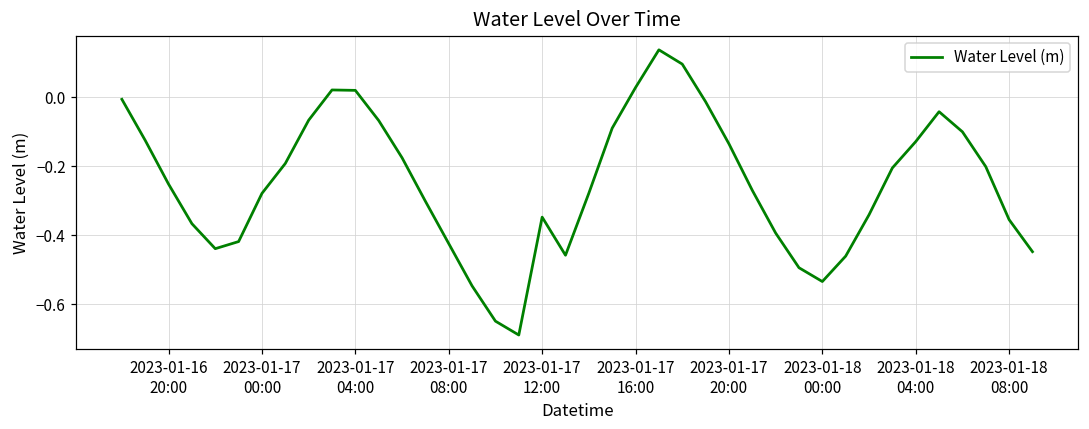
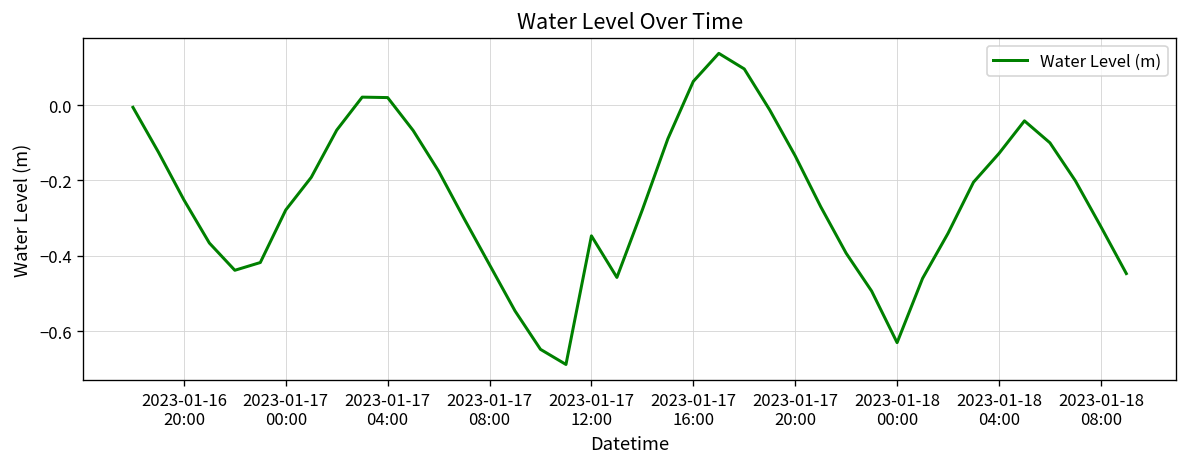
2023-01-17 16:00: 0.03 -> 0.06
2023-01-18 00:00: -0.53 -> -0.63
2023-01-18 08:00: -0.35 -> -0.32
